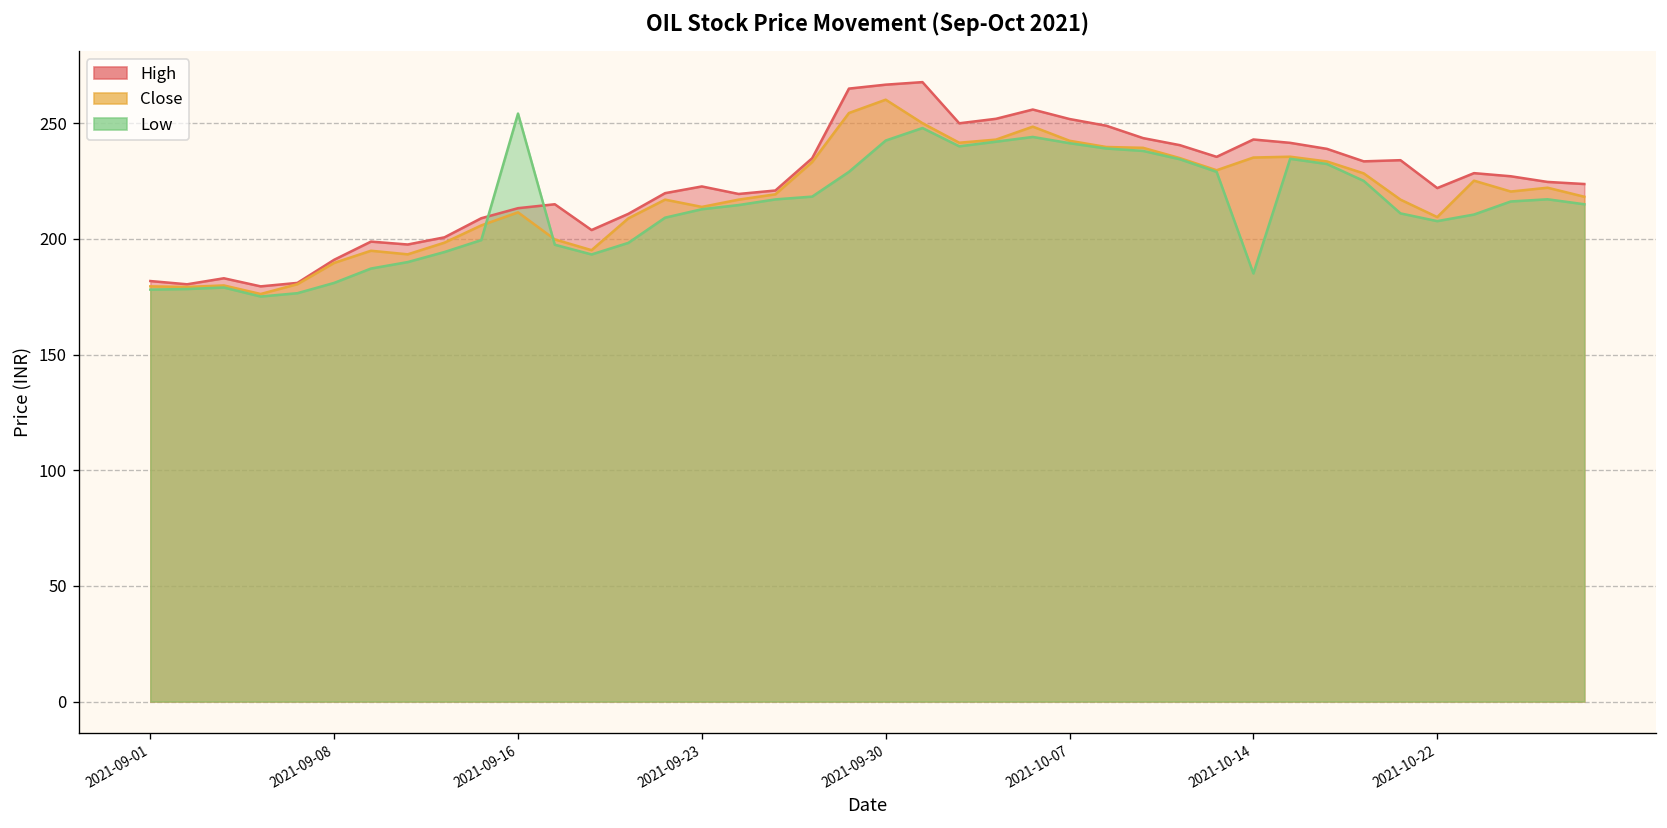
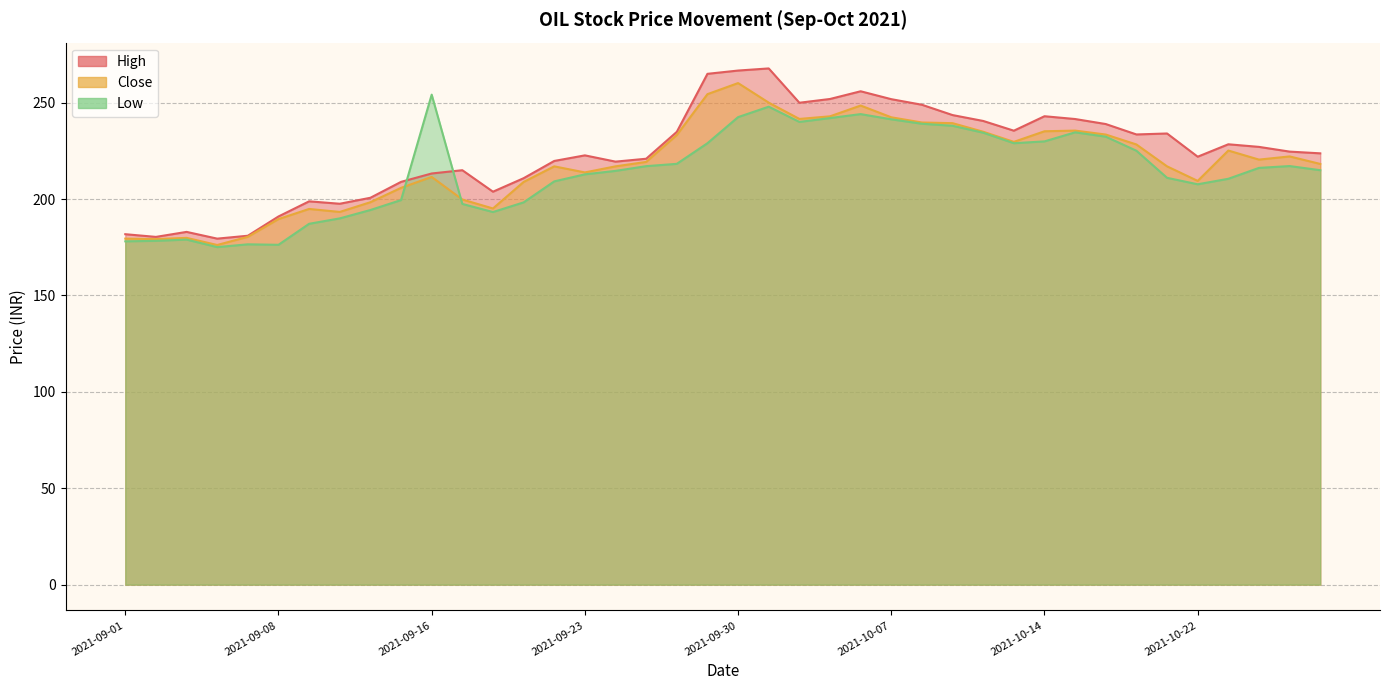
Low, 2021-09-08: 181 -> 176
Low, 2021-10-14: 185 -> 230
